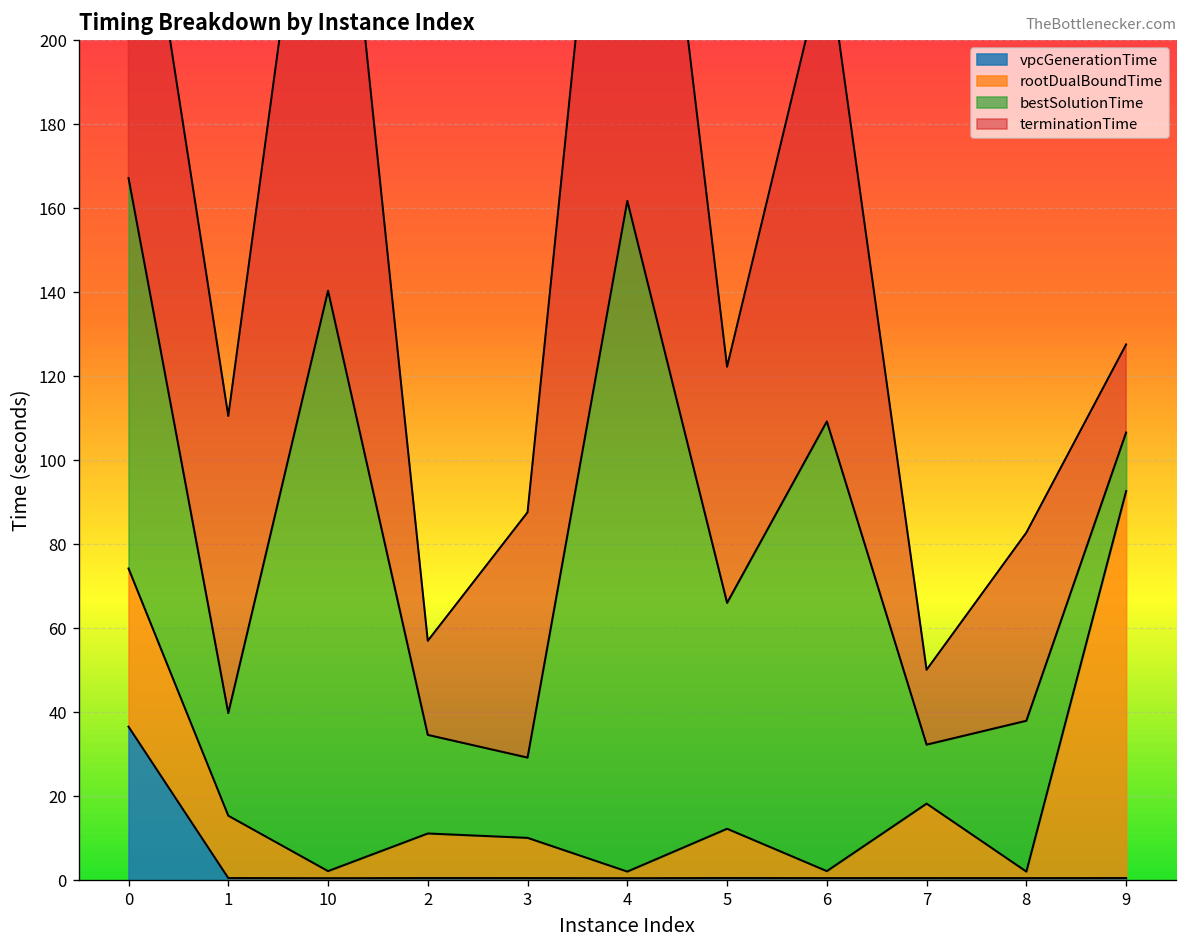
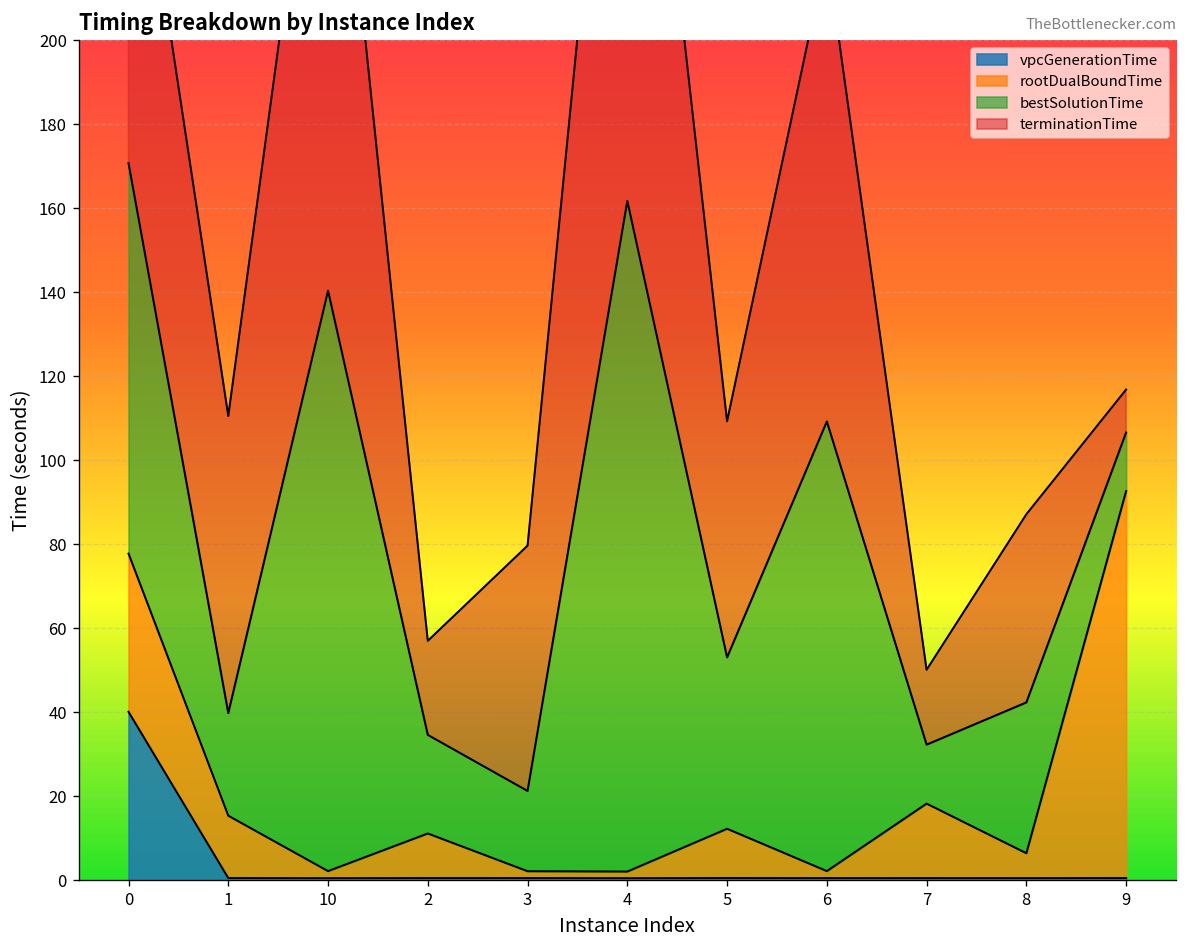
vpcGenerationTime, 0: 37 -> 40
rootDualBoundTime, 3: 10 -> 2
bestSolutionTime, 5: 54 -> 41
rootDualBoundTime, 8: 2 -> 6
terminationTime, 9: 21 -> 10
